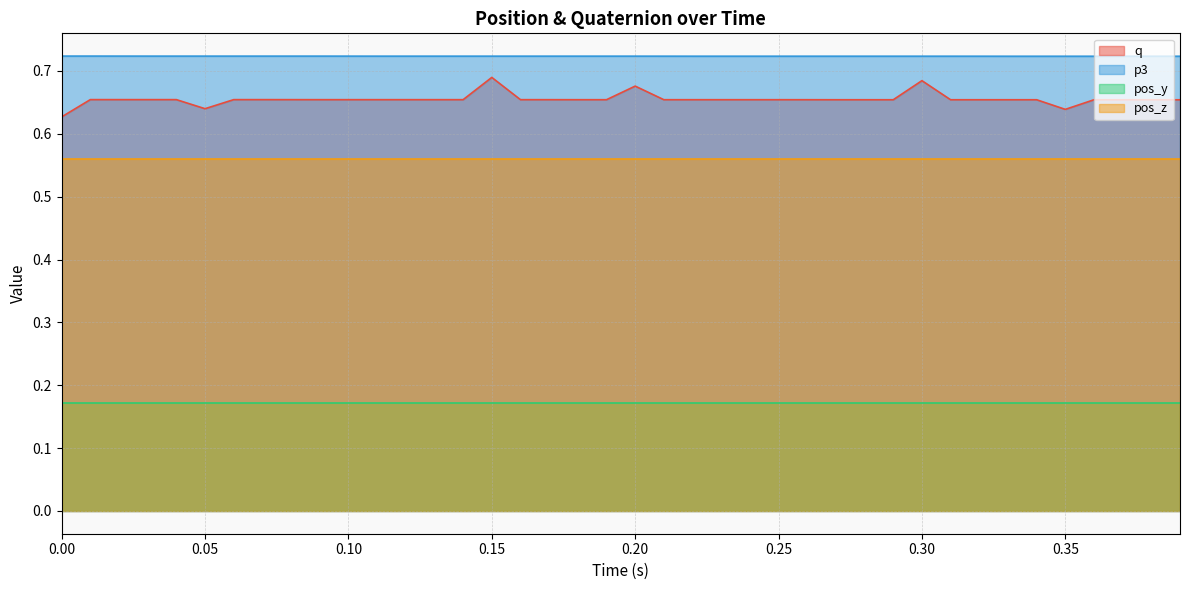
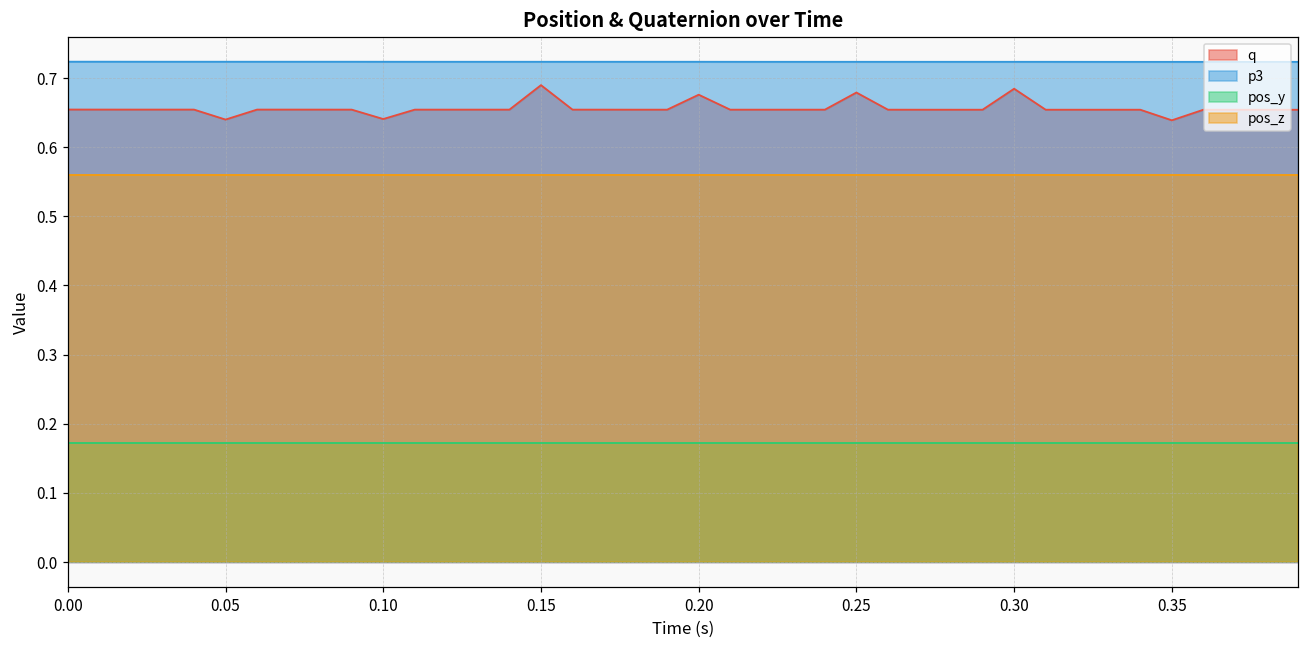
q, 0.00: 0.63 -> 0.65
q, 0.10: 0.65 -> 0.64
q, 0.25: 0.65 -> 0.68
